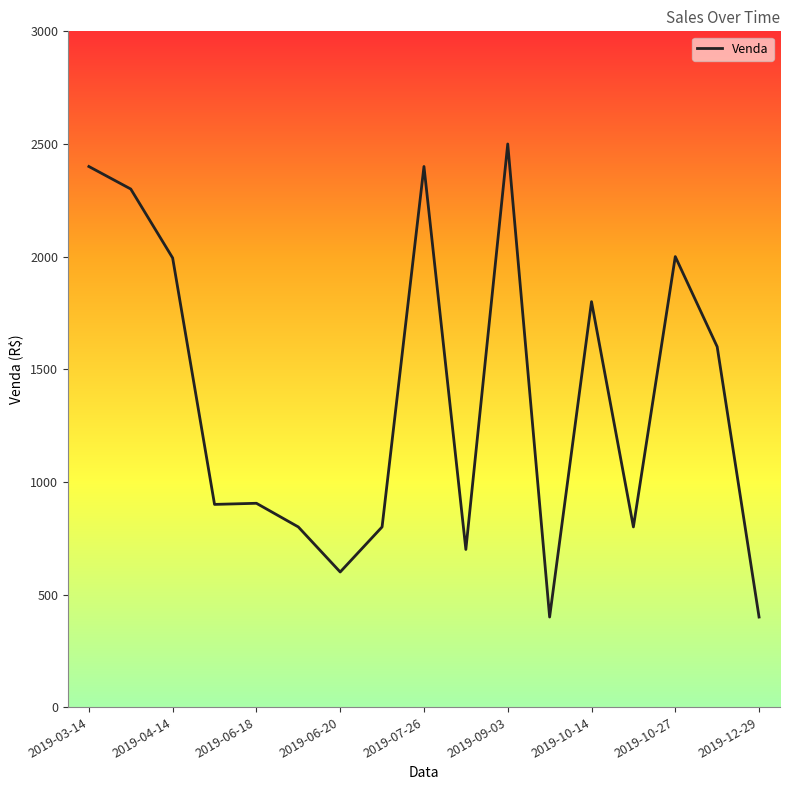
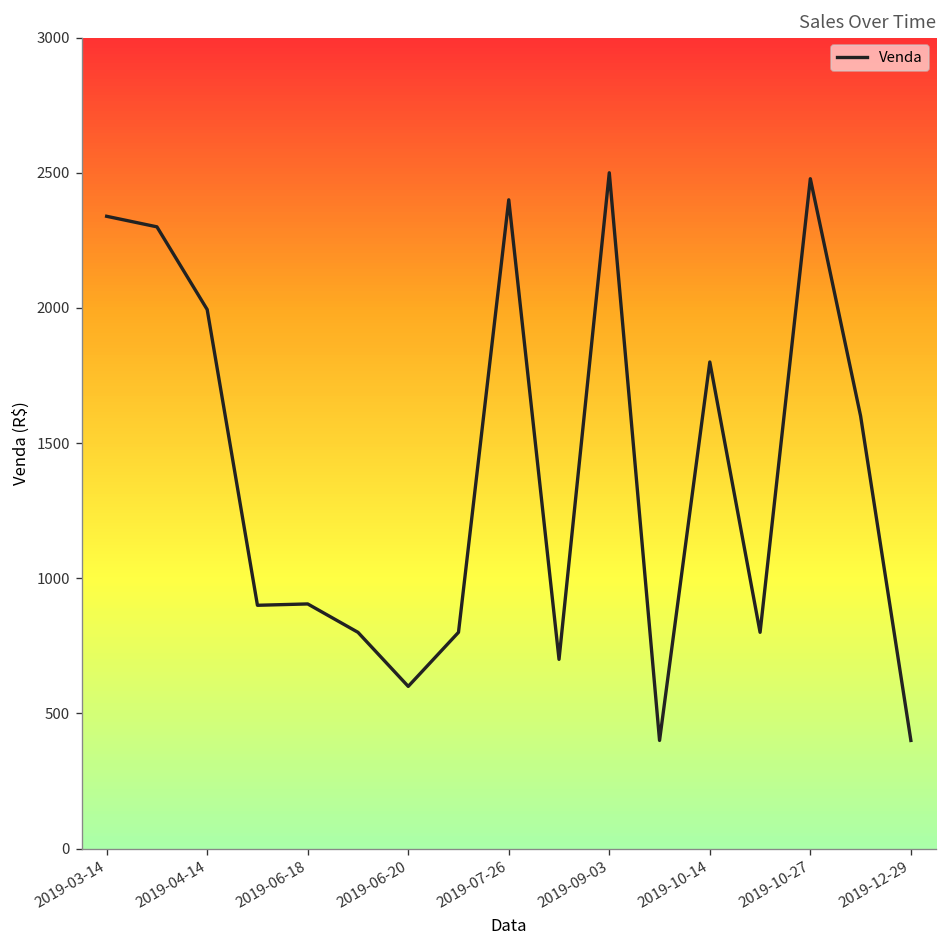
2019-03-14: 2400 -> 2340
2019-10-27: 2000 -> 2480
